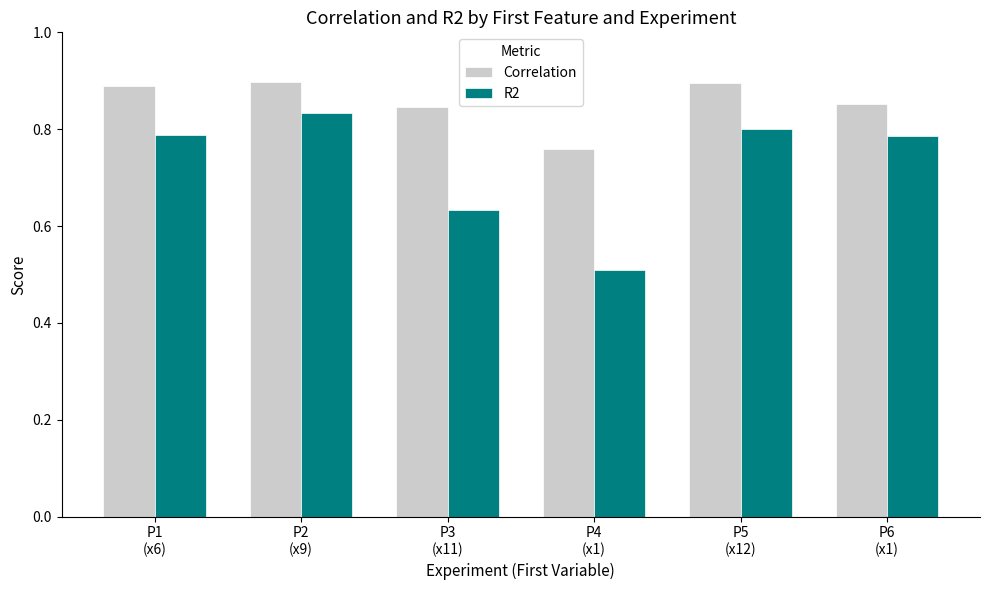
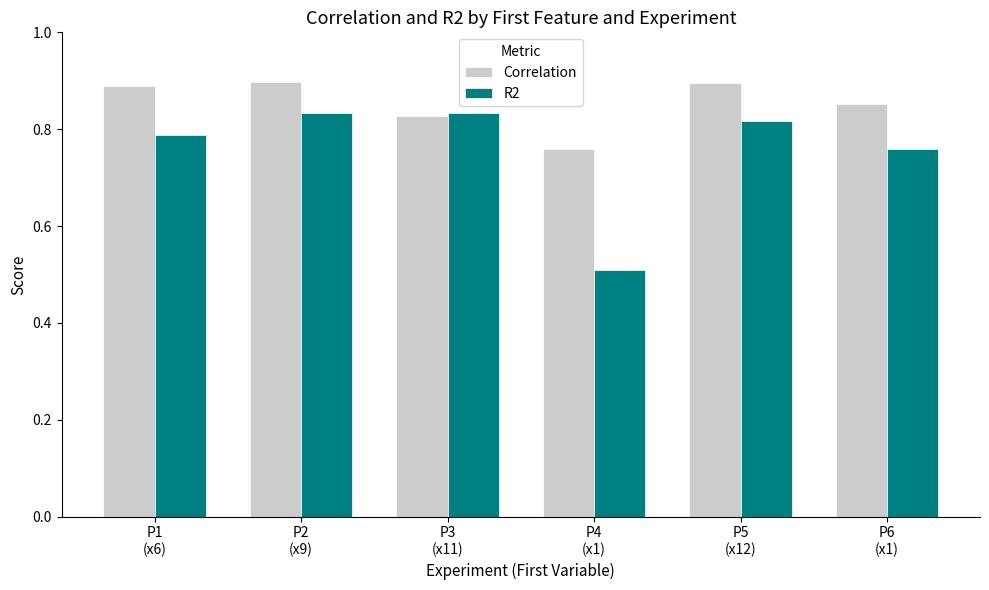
Correlation, P3 (x11): 0.85 -> 0.83
R2, P3 (x11): 0.63 -> 0.83
R2, P5 (x12): 0.80 -> 0.82
R2, P6 (x1): 0.79 -> 0.76
